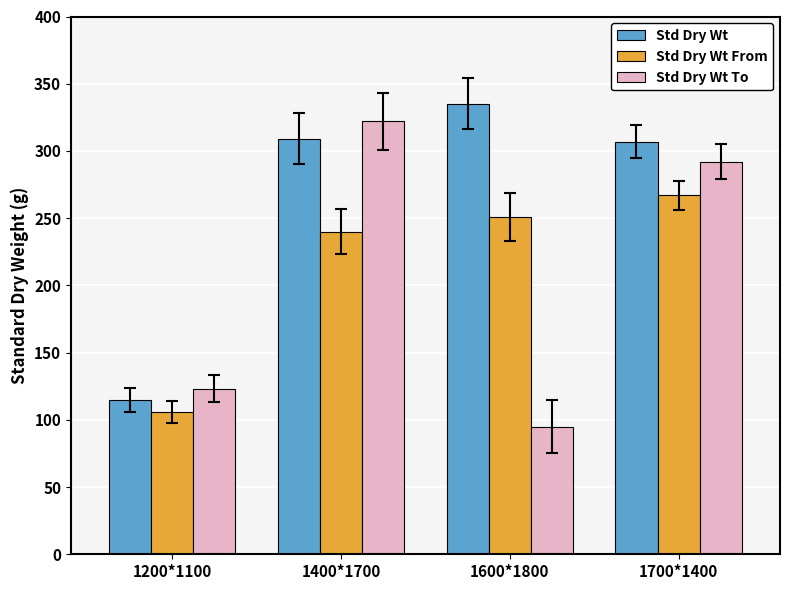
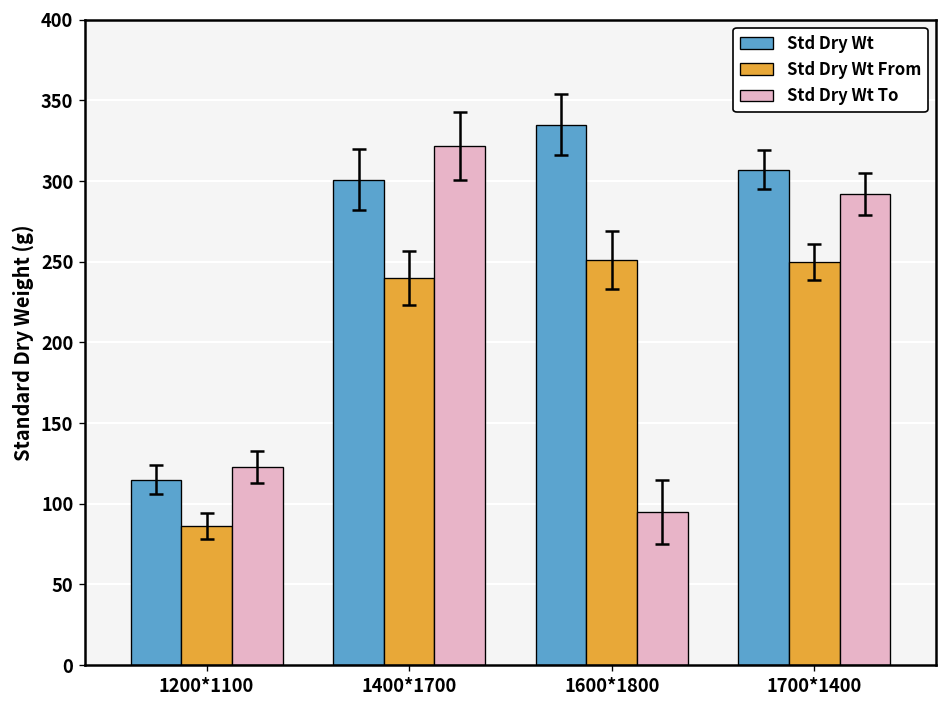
Std Dry Wt From, 1200*1100: 106 -> 86
Std Dry Wt, 1400*1700: 309 -> 301
Std Dry Wt From, 1700*1400: 267 -> 250
